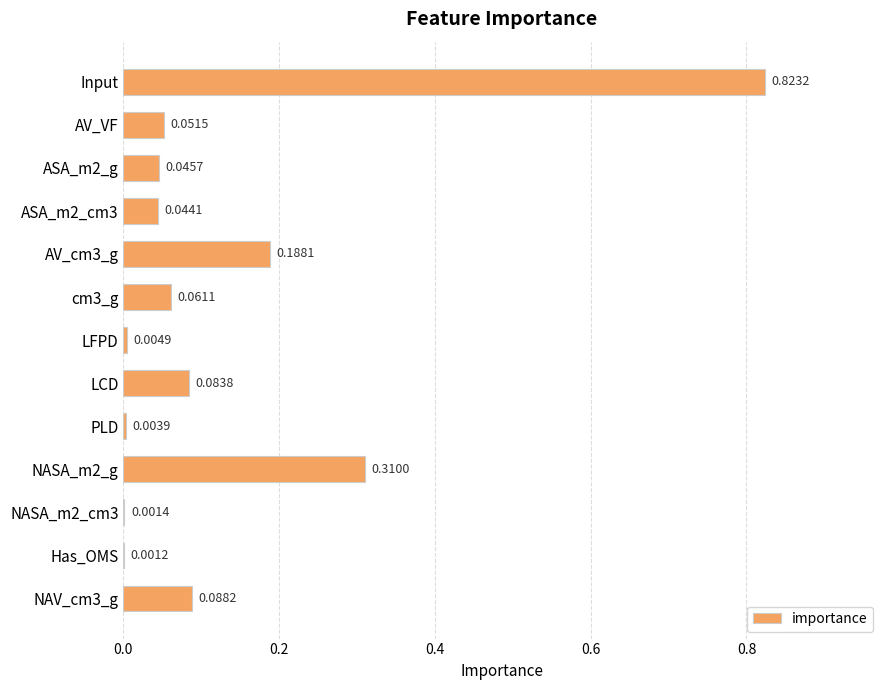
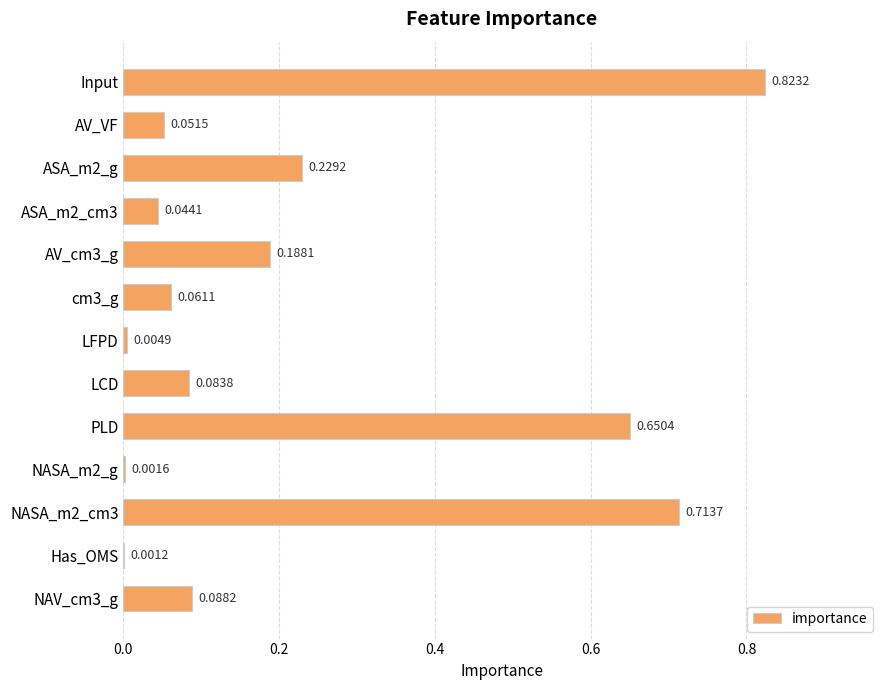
ASA_m2_g: 0.0457 -> 0.2292
PLD: 0.0039 -> 0.6504
NASA_m2_g: 0.3100 -> 0.0016
NASA_m2_cm3: 0.0014 -> 0.7137
